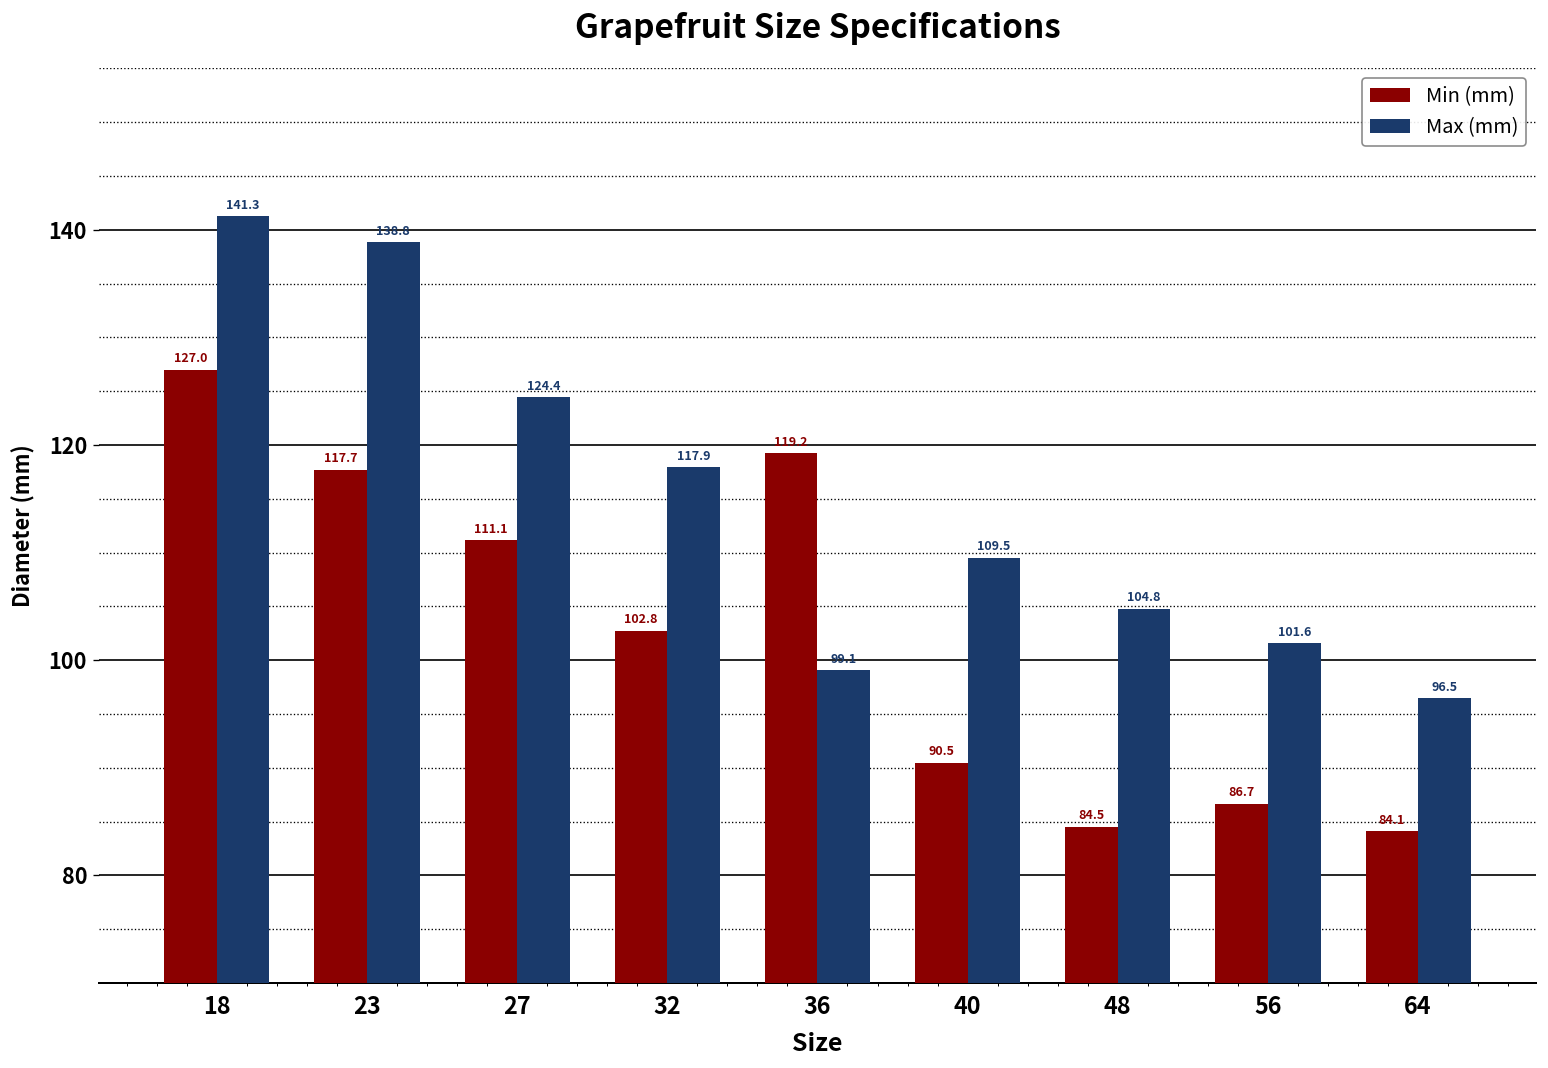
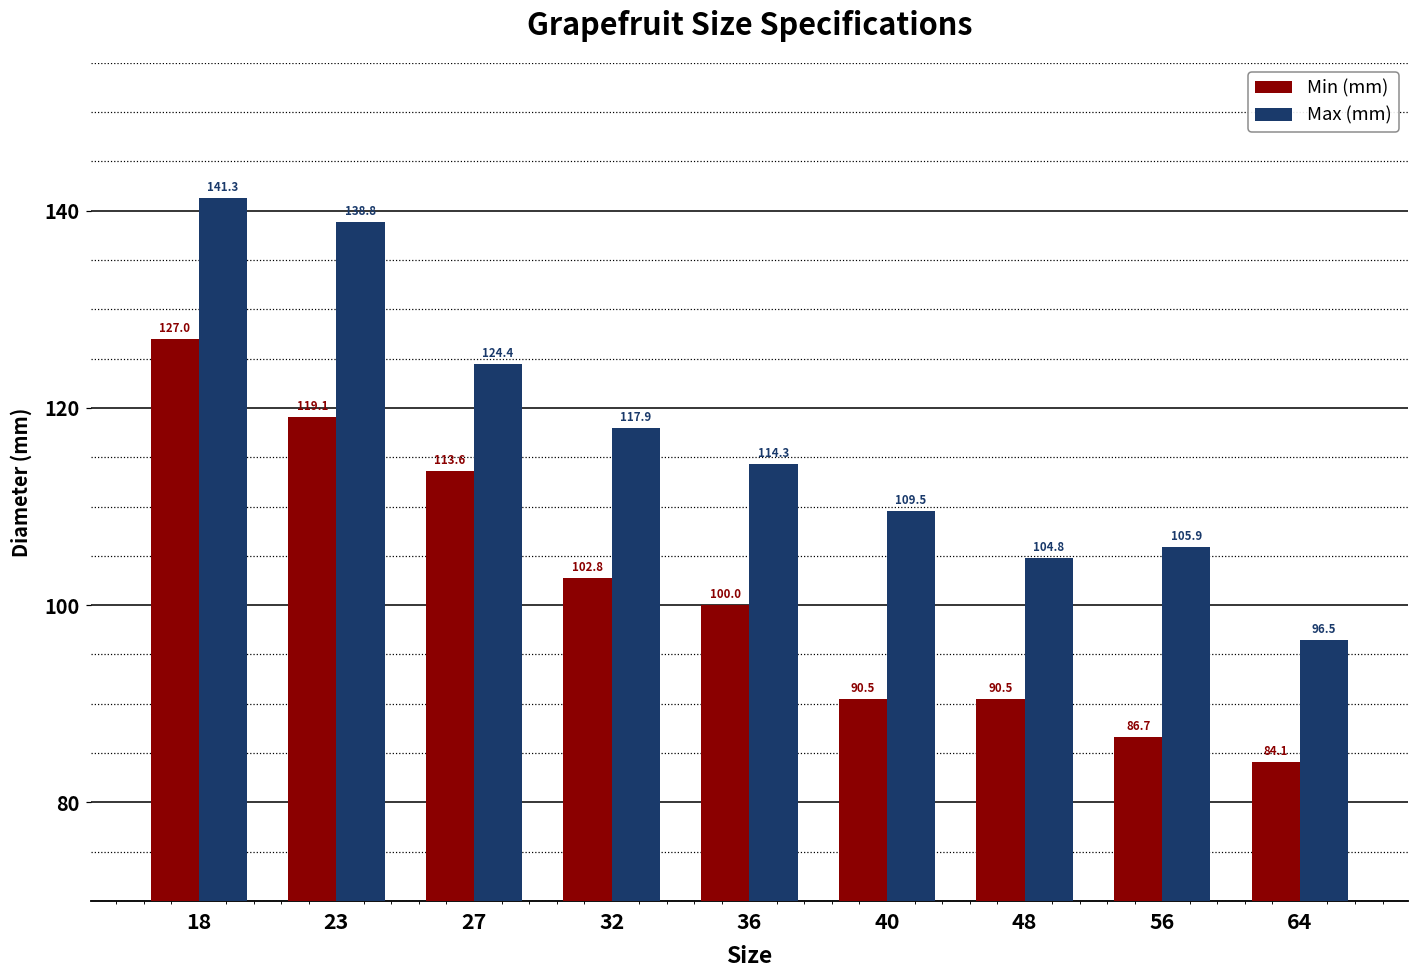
Min (mm), 23: 117.7 -> 119.1
Min (mm), 27: 111.1 -> 113.6
Min (mm), 36: 119.2 -> 100.0
Max (mm), 36: 99.1 -> 114.3
Min (mm), 48: 84.5 -> 90.5
Max (mm), 56: 101.6 -> 105.9
